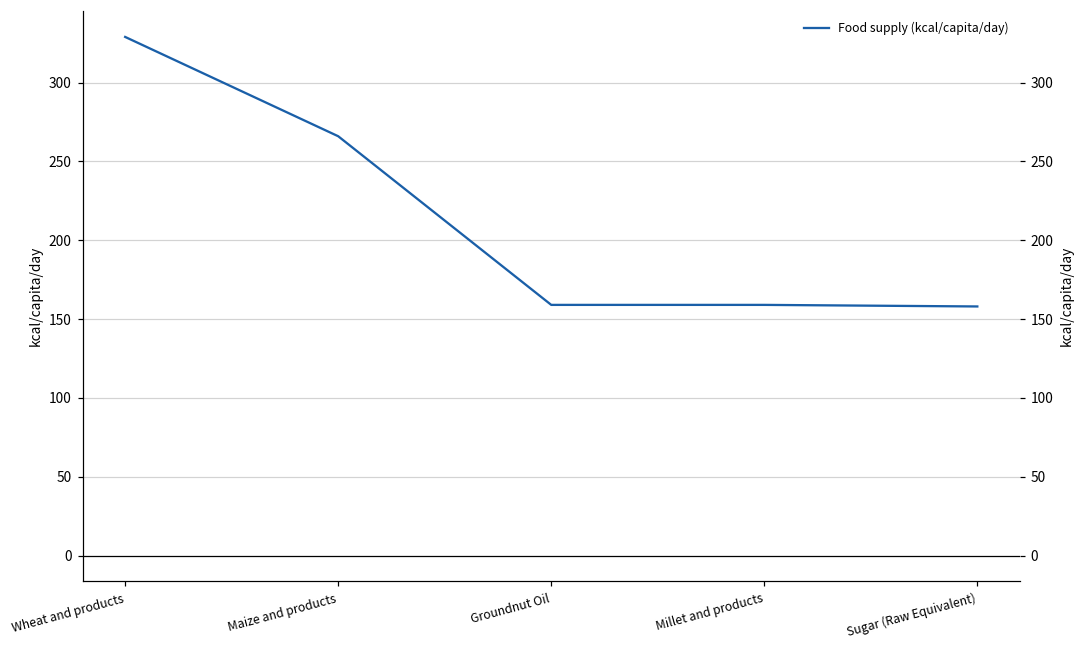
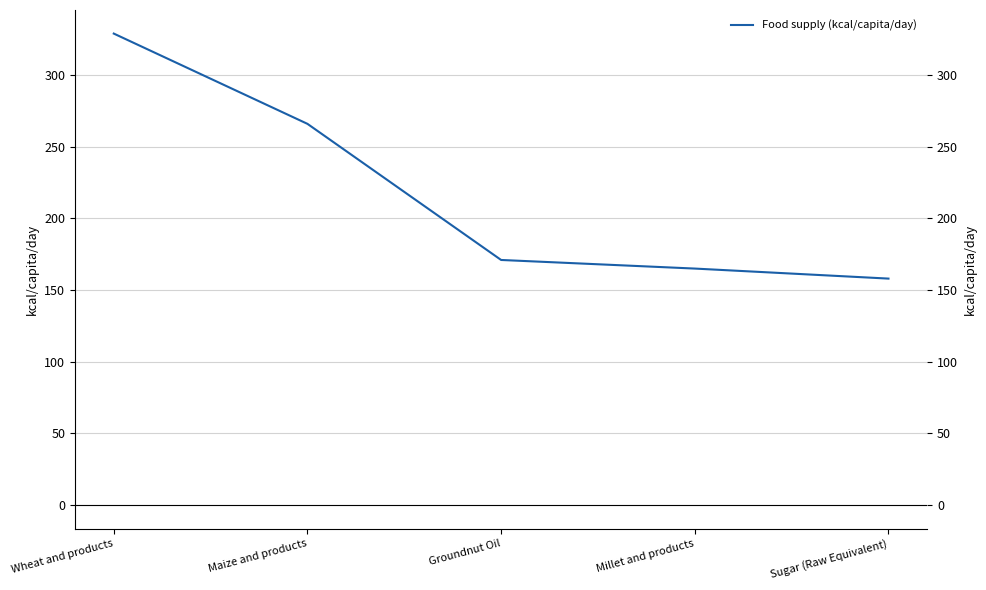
Groundnut Oil: 159 -> 171
Millet and products: 159 -> 165
